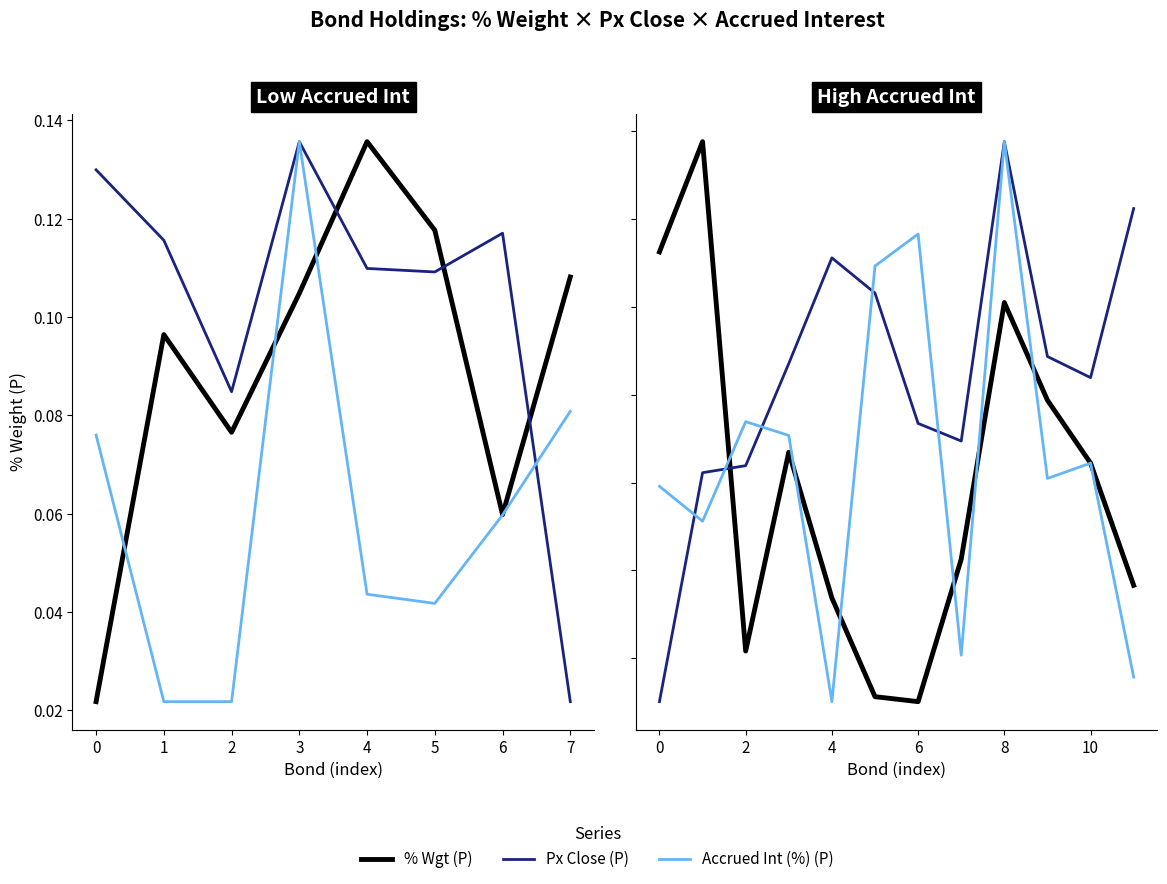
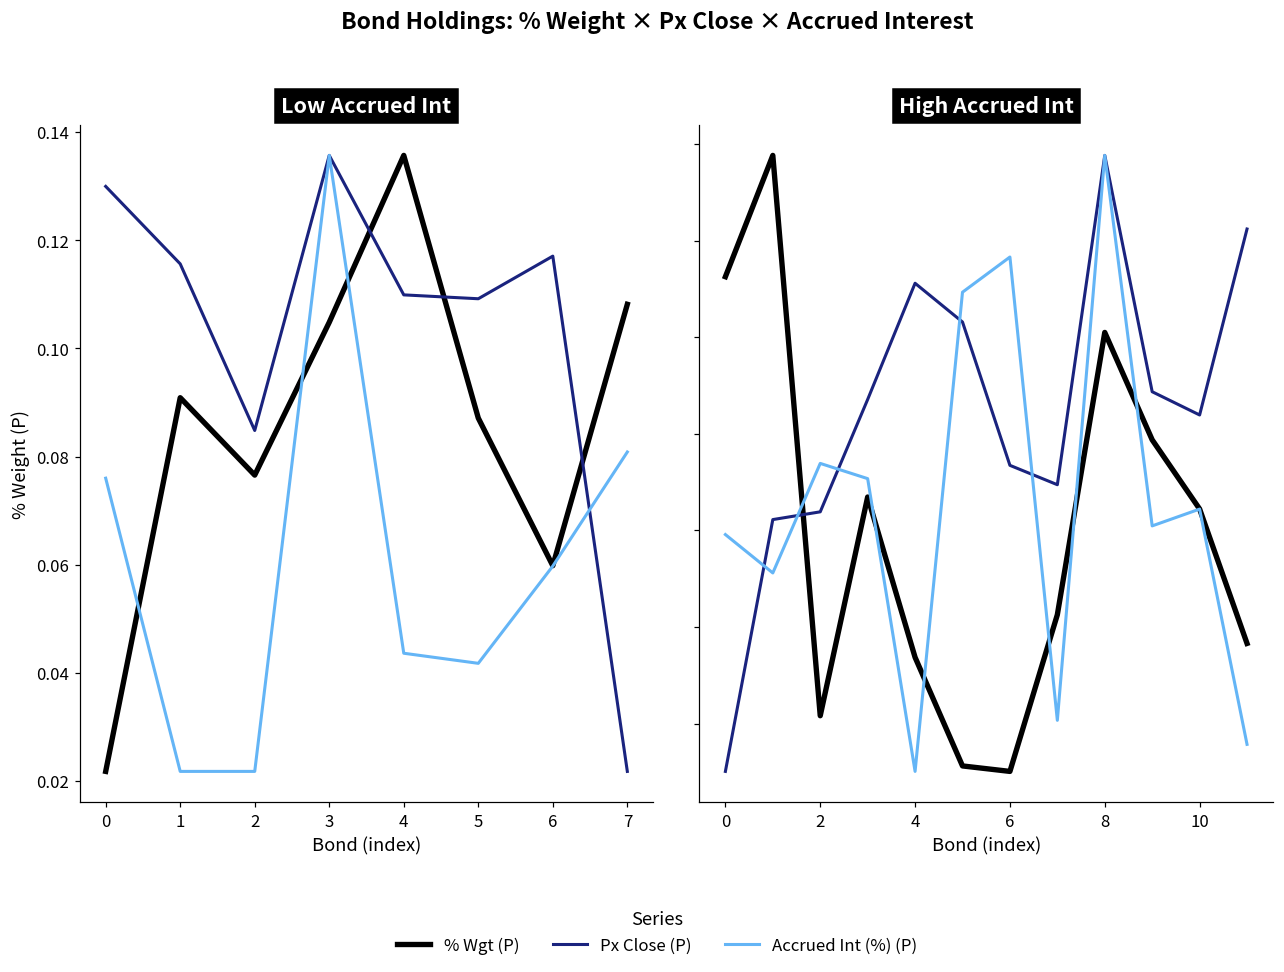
Low Accrued Int, % Wgt (P), 1: 0.096 -> 0.091
Low Accrued Int, % Wgt (P), 5: 0.118 -> 0.087
